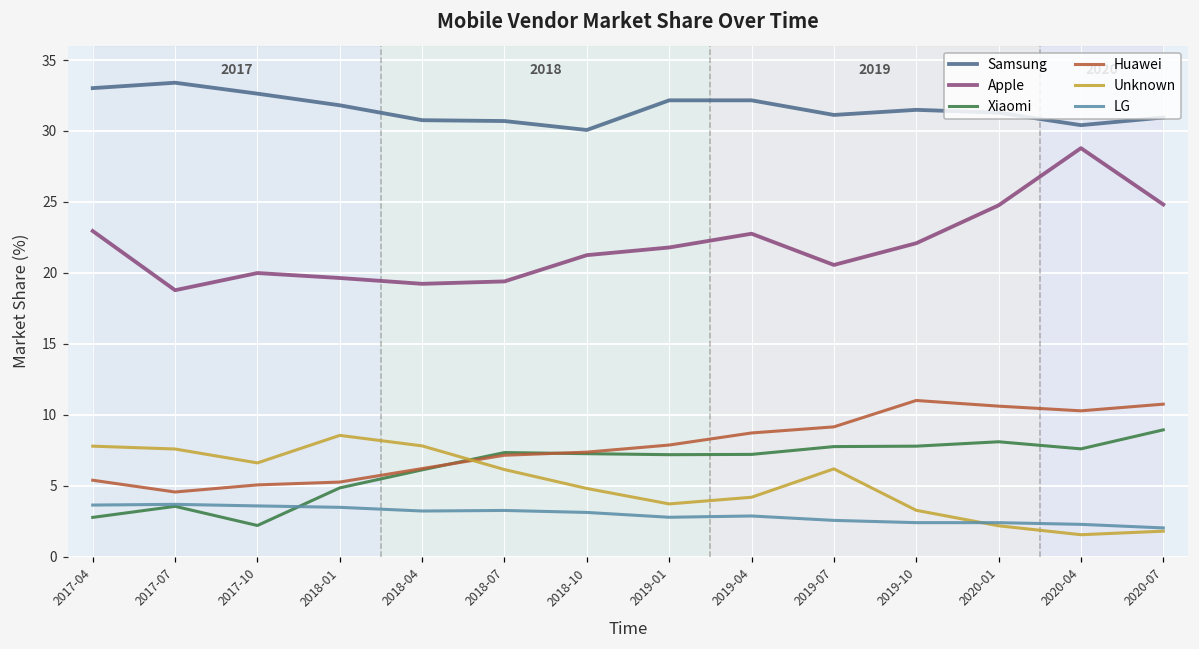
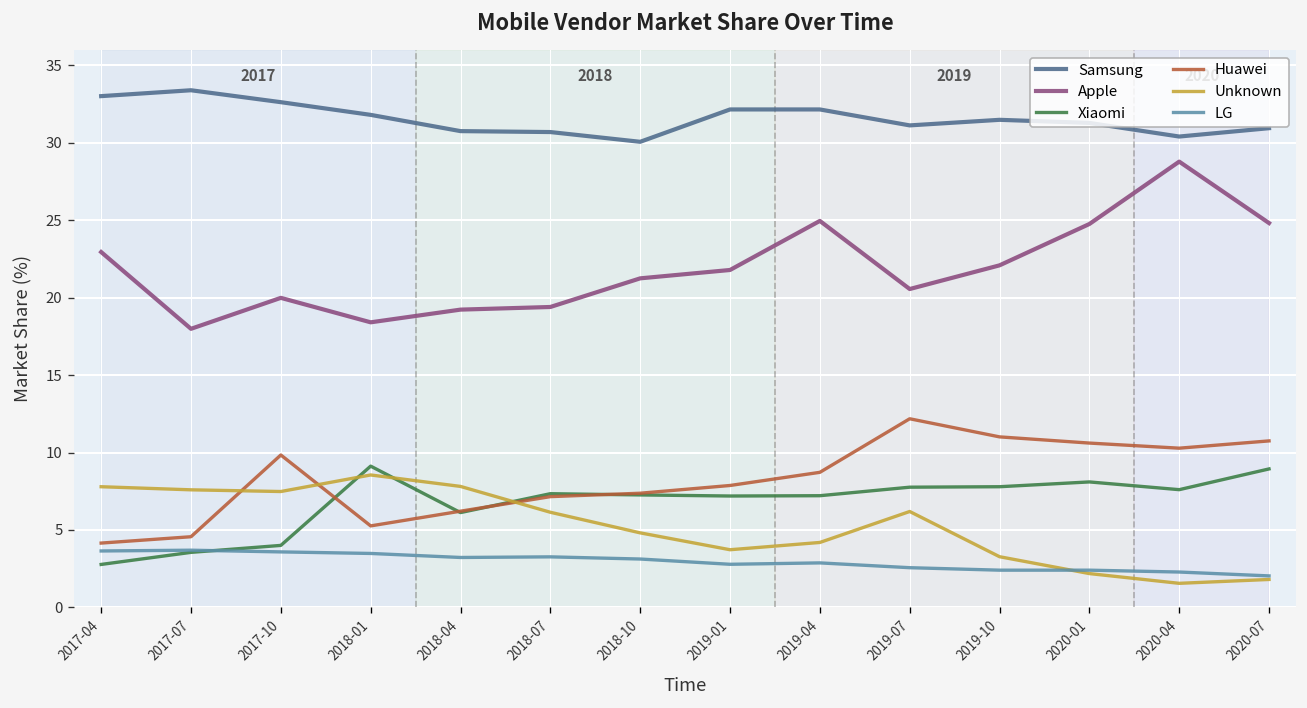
Huawei, 2017-04: 5.4 -> 4.2
Apple, 2017-07: 18.8 -> 18.0
Xiaomi, 2017-10: 2.2 -> 4.0
Huawei, 2017-10: 5.1 -> 9.8
Unknown, 2017-10: 6.6 -> 7.5
Apple, 2018-01: 19.6 -> 18.4
Xiaomi, 2018-01: 4.9 -> 9.1
Apple, 2019-04: 22.8 -> 25.0
Huawei, 2019-07: 9.2 -> 12.2
